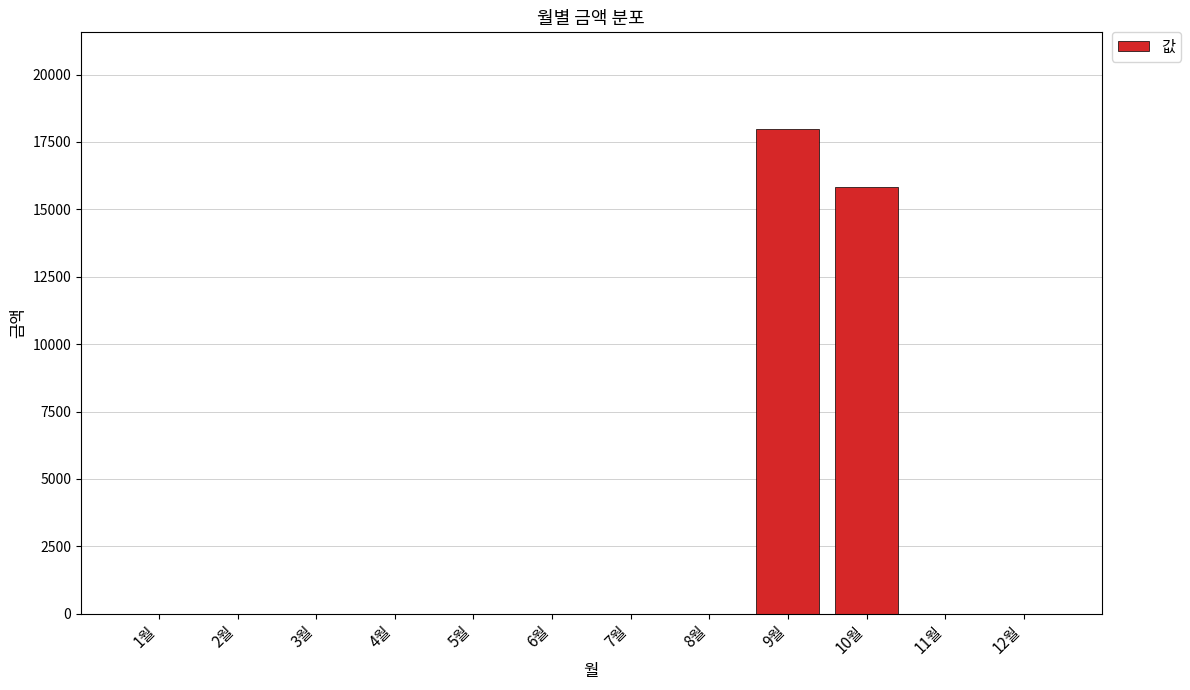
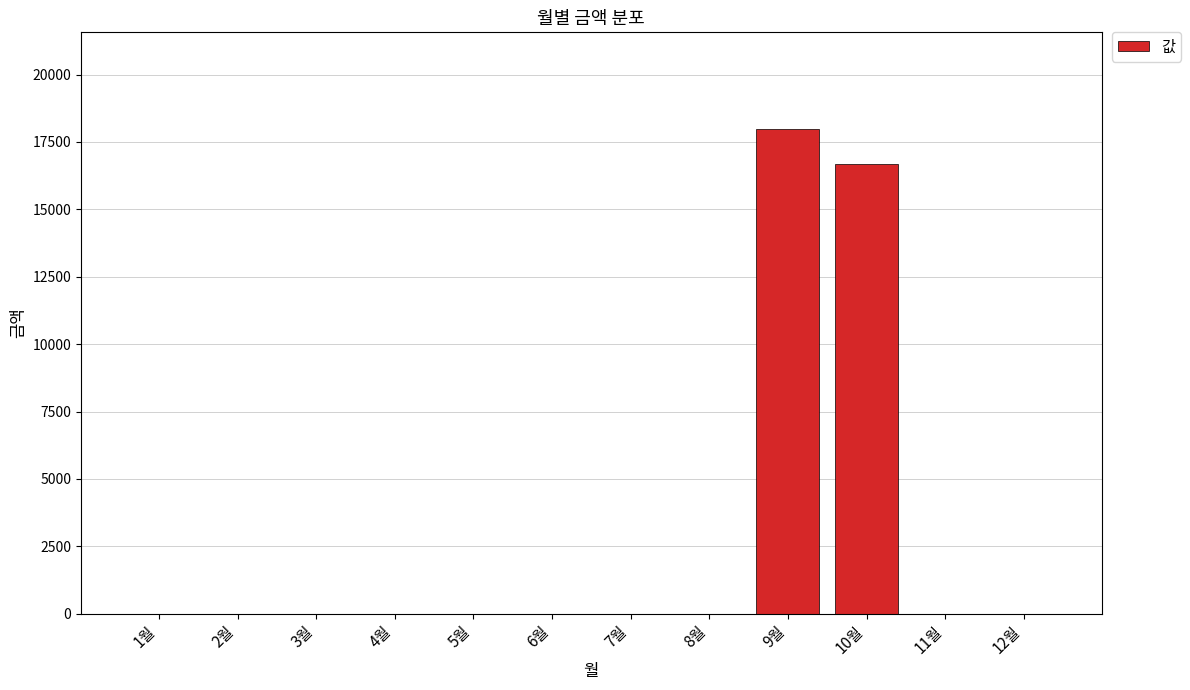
10월: 15800 -> 16700
